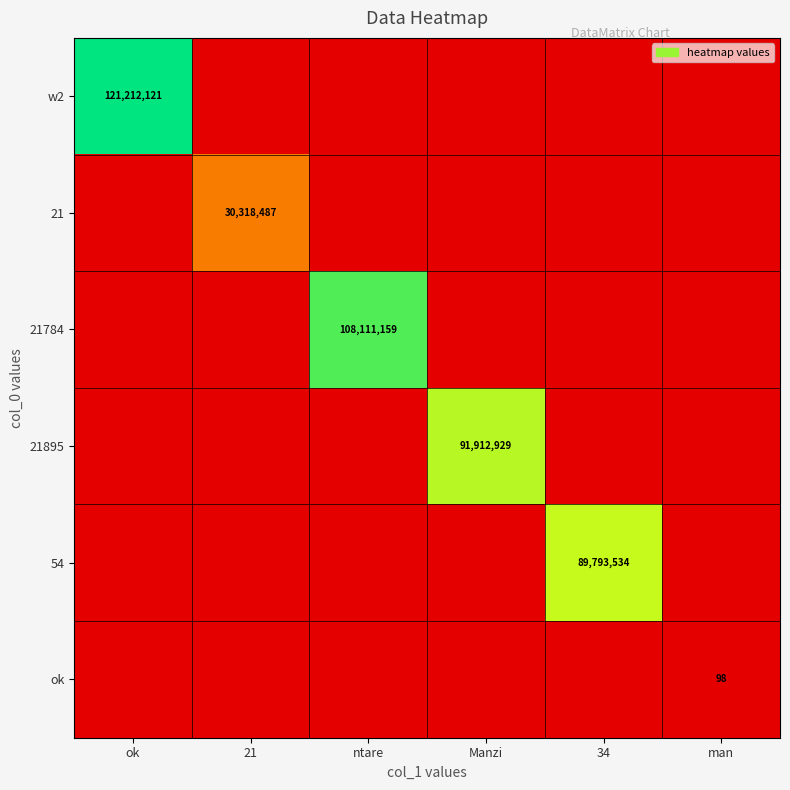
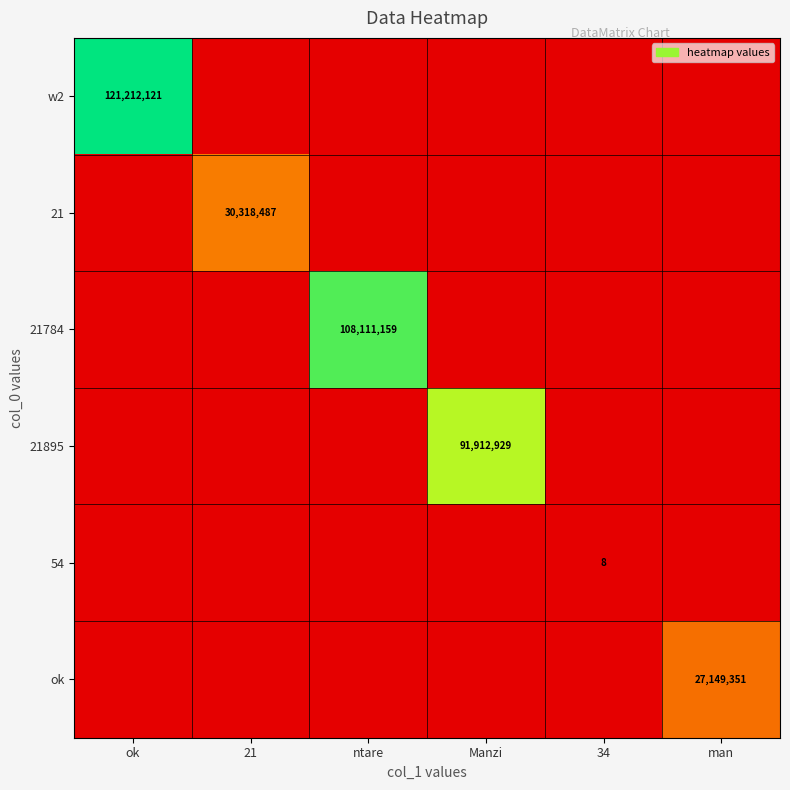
54, 34: 89,793,534 -> 8
ok, man: 98 -> 27,149,351
